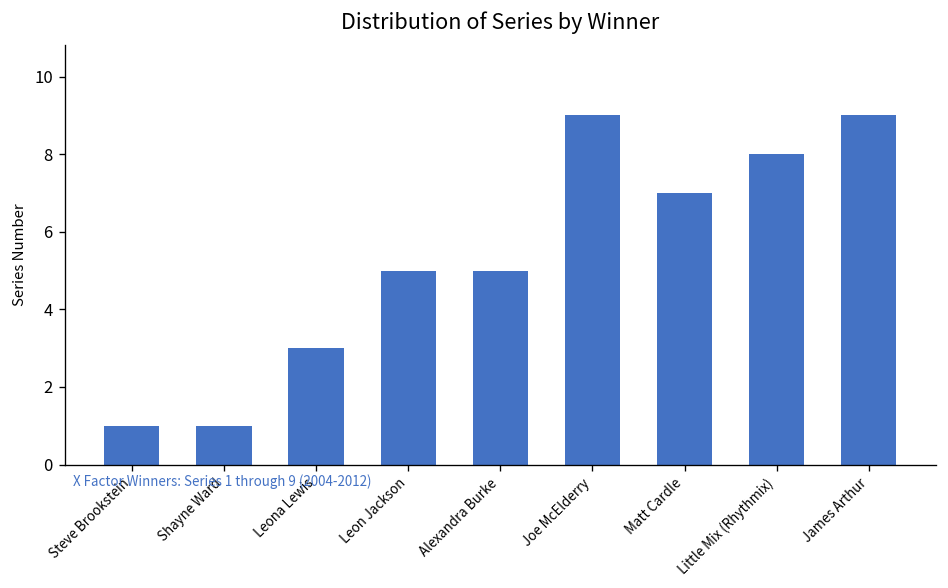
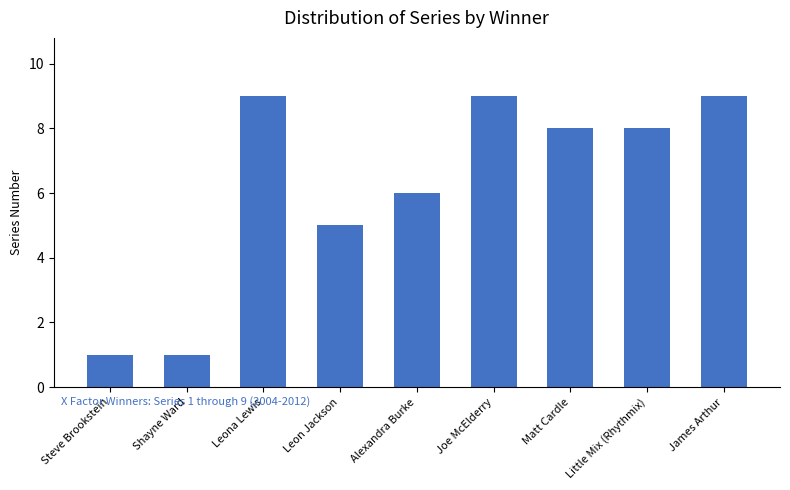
Leona Lewis: 3 -> 9
Alexandra Burke: 5 -> 6
Matt Cardle: 7 -> 8
